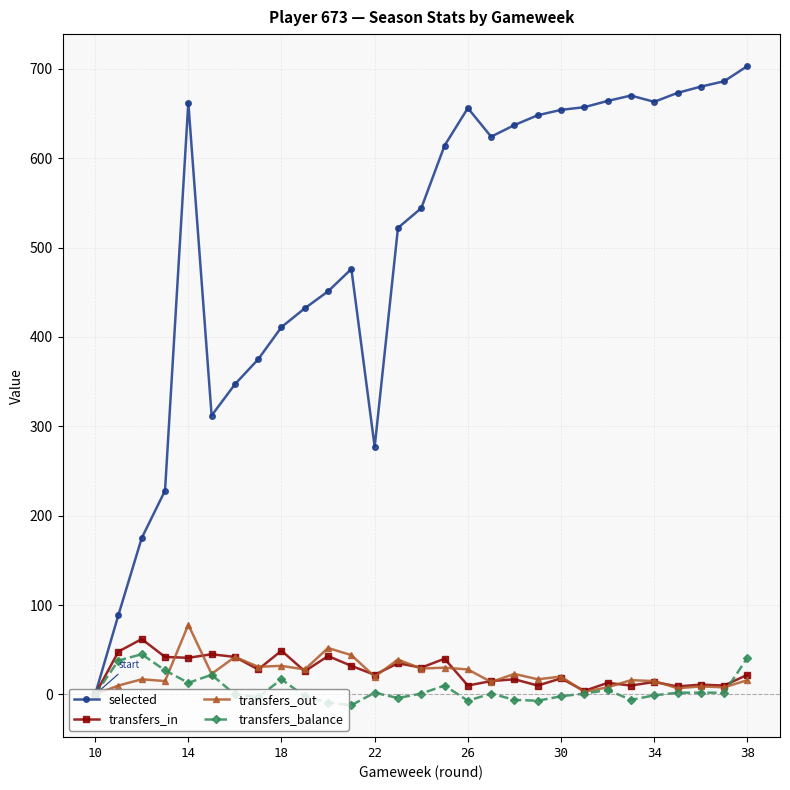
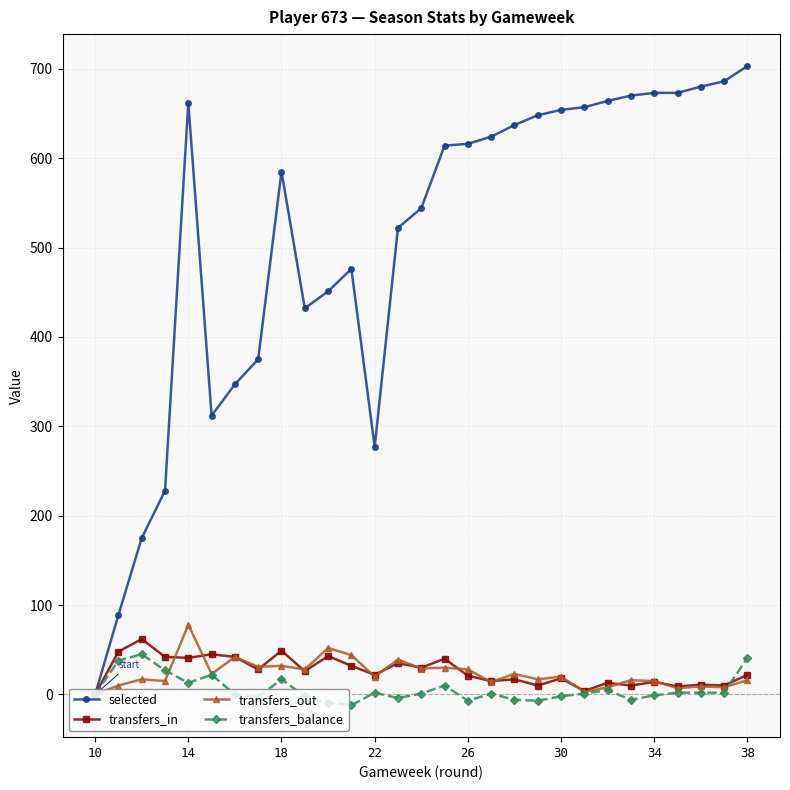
selected, 18: 410 -> 590
selected, 26: 660 -> 620
transfers_in, 26: 10 -> 20
selected, 34: 660 -> 670
